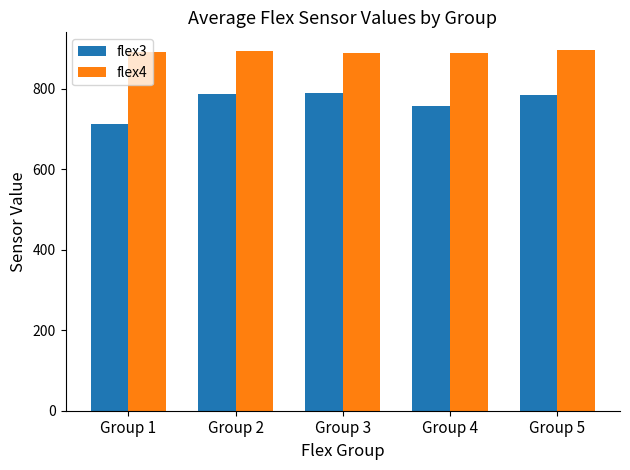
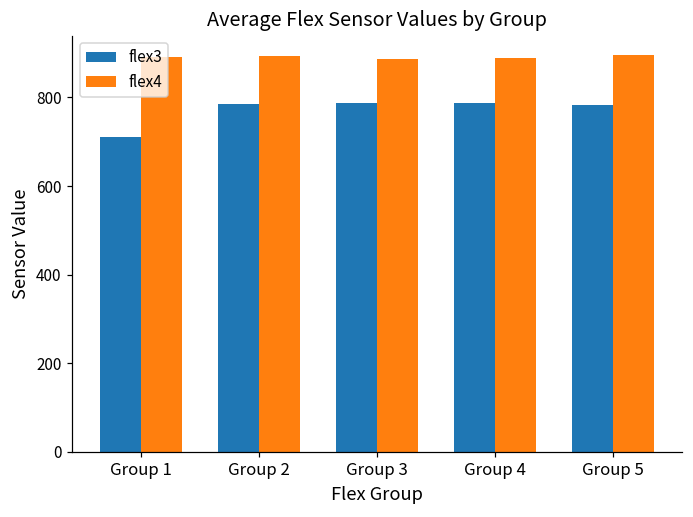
flex3, Group 4: 760 -> 790
